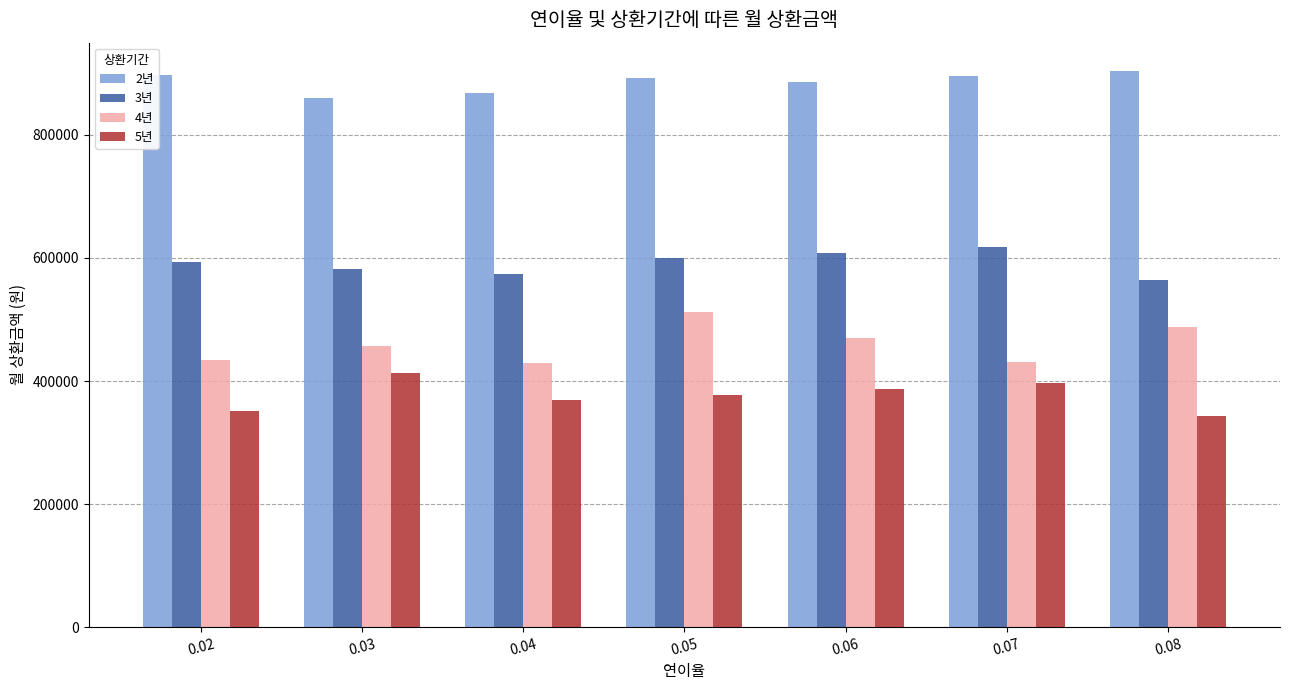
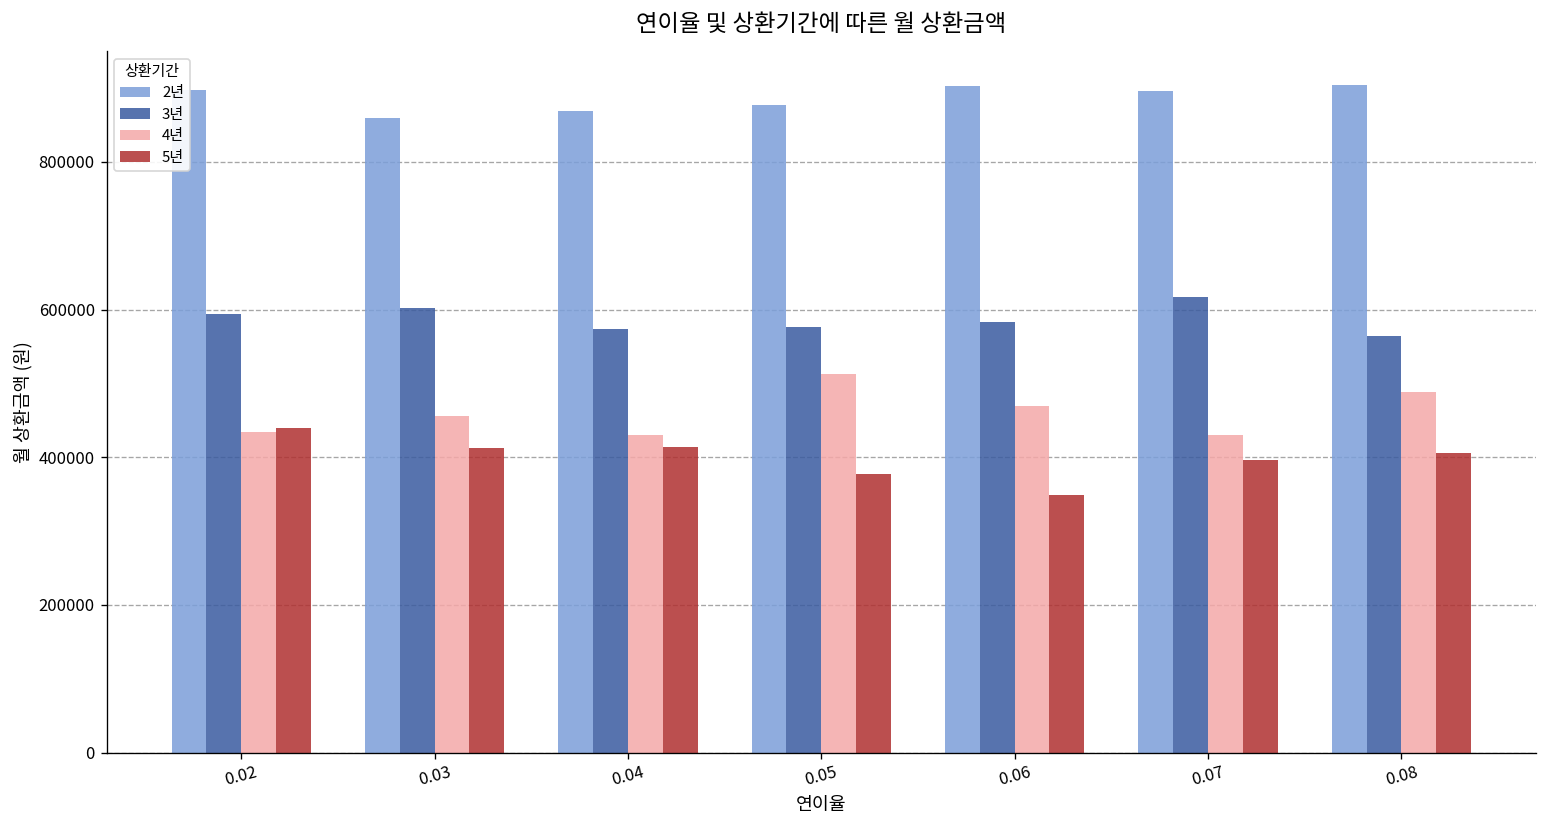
5년, 0.02: 350000 -> 440000
3년, 0.03: 580000 -> 600000
5년, 0.04: 370000 -> 410000
2년, 0.05: 890000 -> 880000
3년, 0.05: 600000 -> 580000
2년, 0.06: 890000 -> 900000
3년, 0.06: 610000 -> 580000
5년, 0.06: 390000 -> 350000
5년, 0.08: 340000 -> 410000
